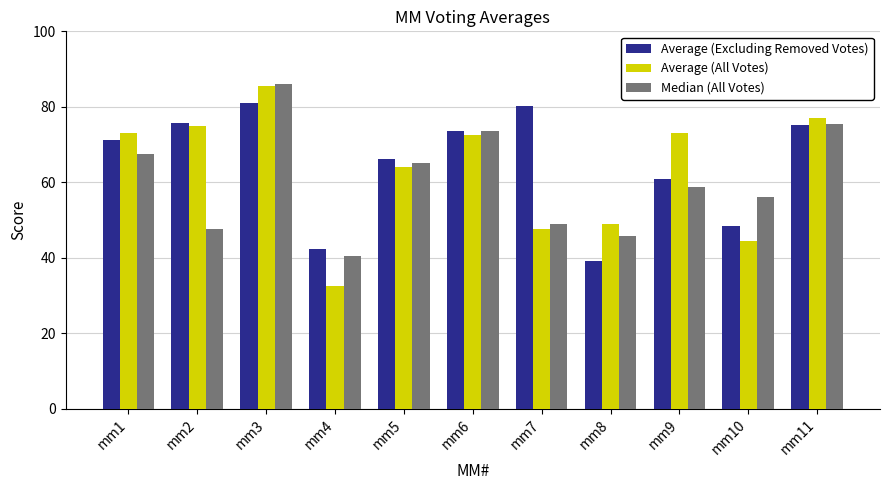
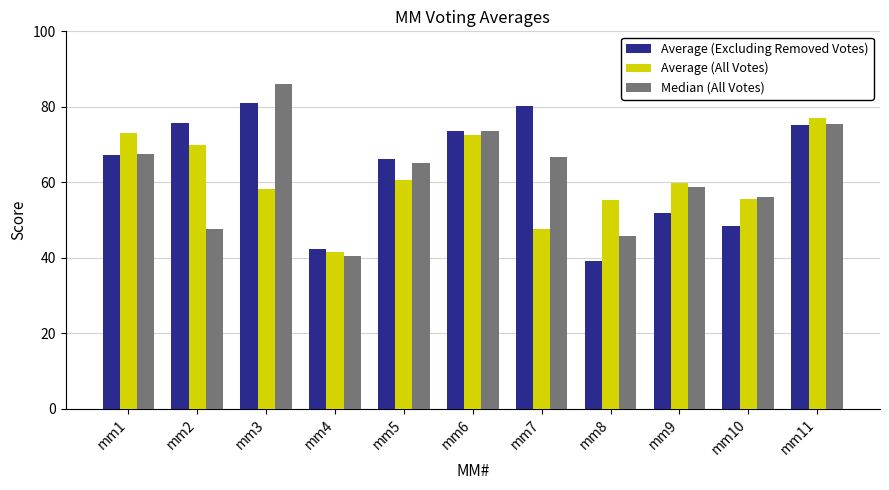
Average (Excluding Removed Votes), mm1: 71 -> 67
Average (All Votes), mm2: 75 -> 70
Average (All Votes), mm3: 86 -> 58
Average (All Votes), mm4: 32 -> 42
Average (All Votes), mm5: 64 -> 61
Median (All Votes), mm7: 49 -> 67
Average (All Votes), mm8: 49 -> 55
Average (Excluding Removed Votes), mm9: 61 -> 52
Average (All Votes), mm9: 73 -> 60
Average (All Votes), mm10: 44 -> 56
